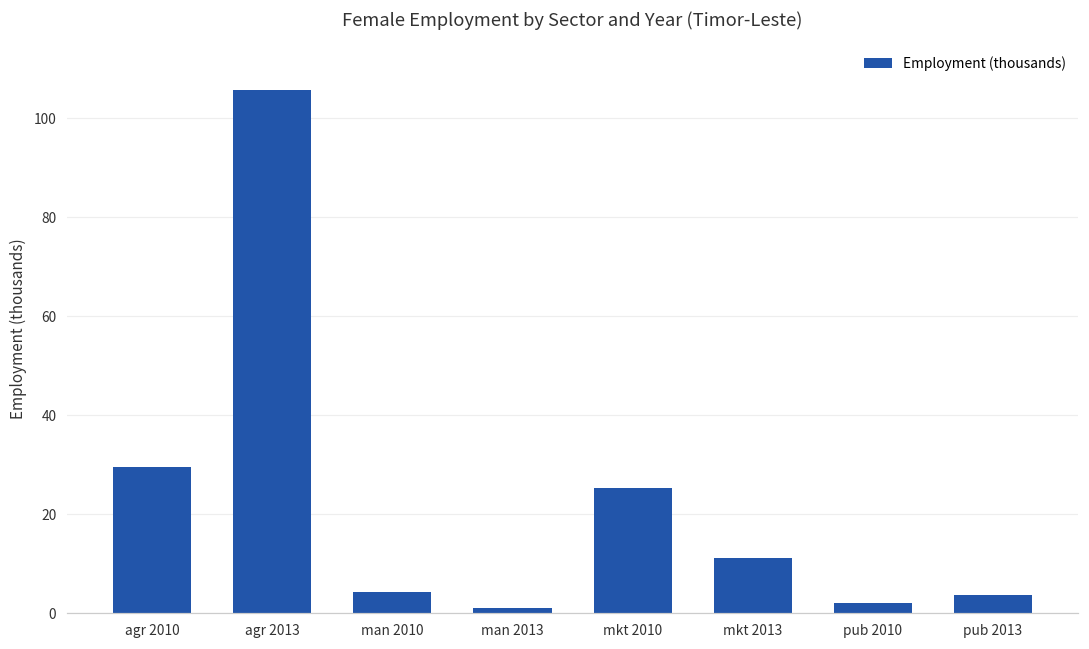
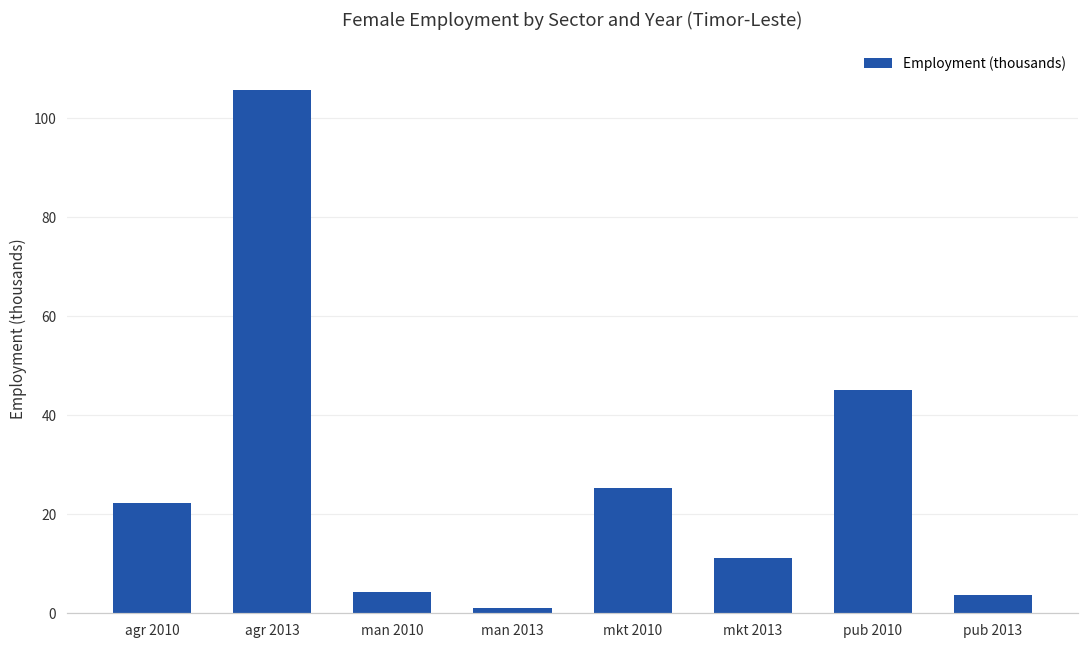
agr 2010: 30 -> 22
pub 2010: 2 -> 45
